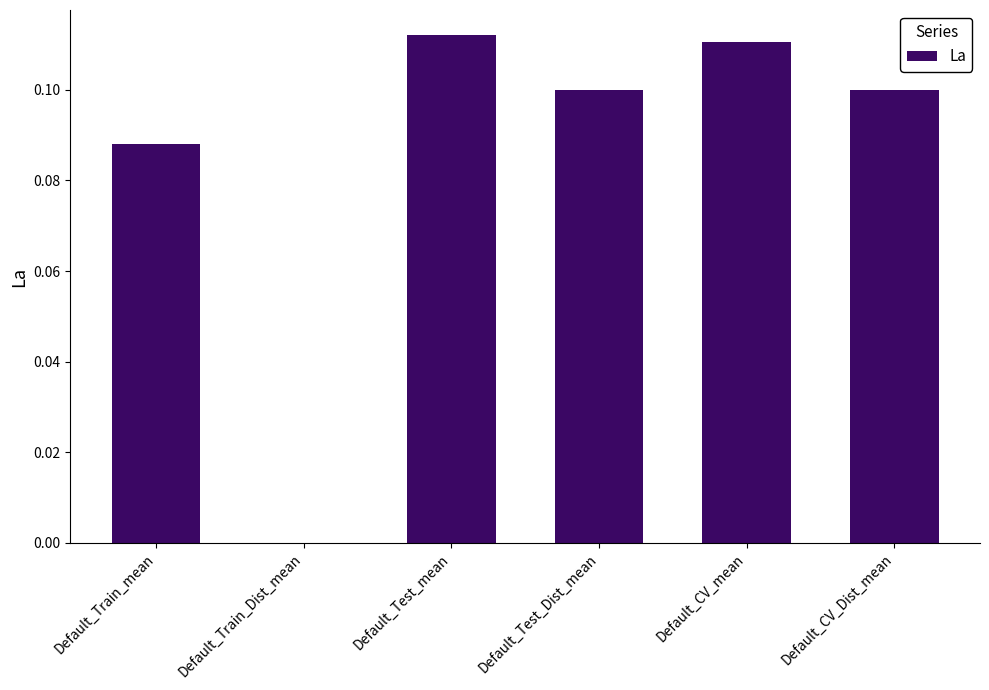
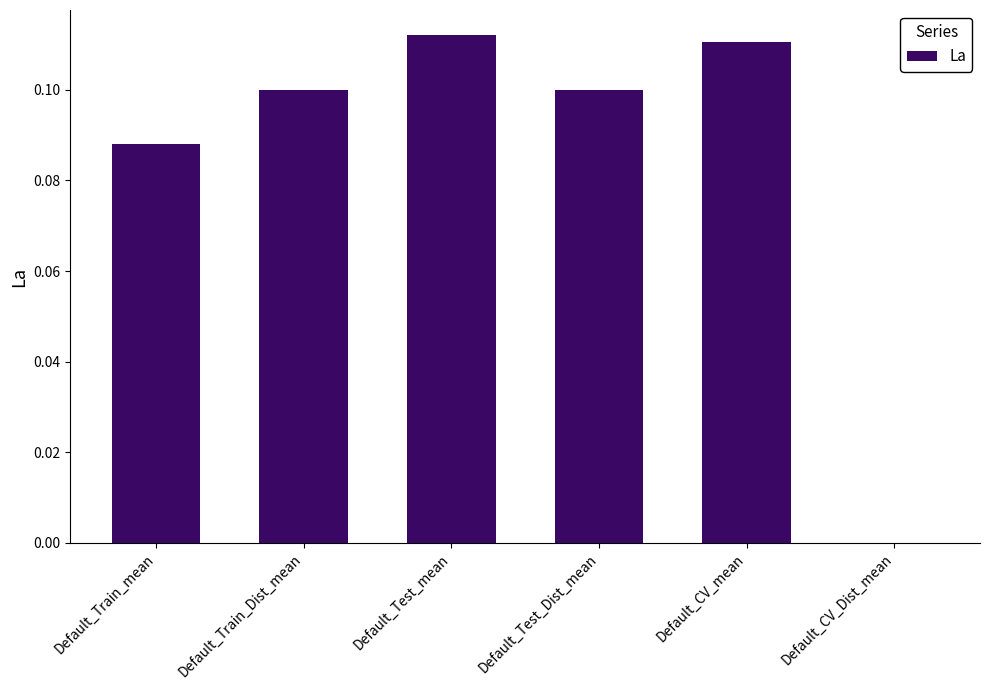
Default_Train_Dist_mean: 0.0 -> 0.1
Default_CV_Dist_mean: 0.1 -> 0.0
